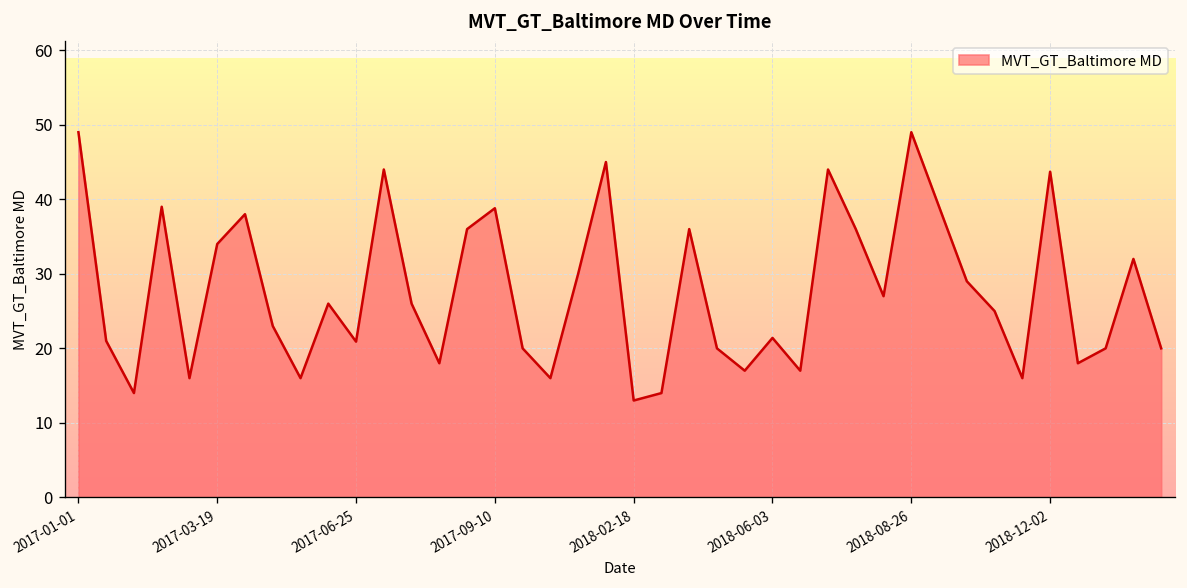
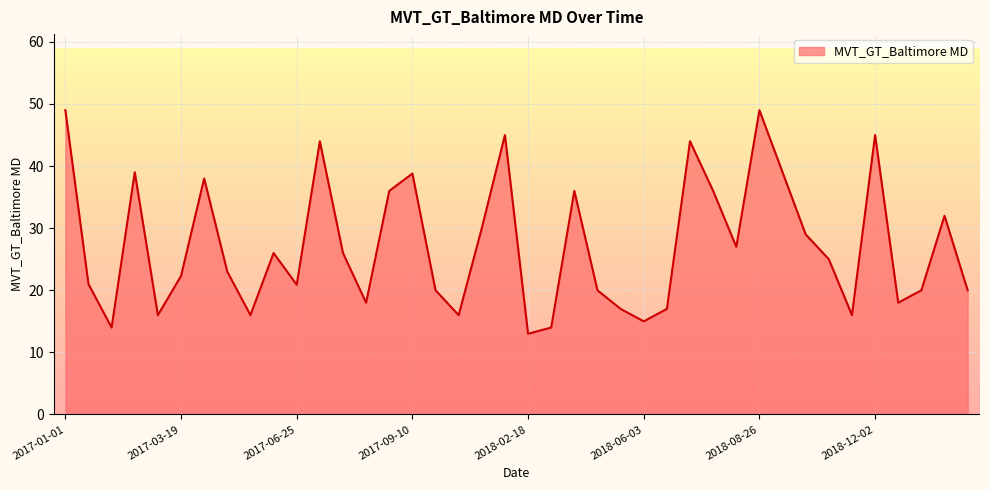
2017-03-19: 34 -> 22
2018-06-03: 21 -> 15
2018-12-02: 44 -> 45
